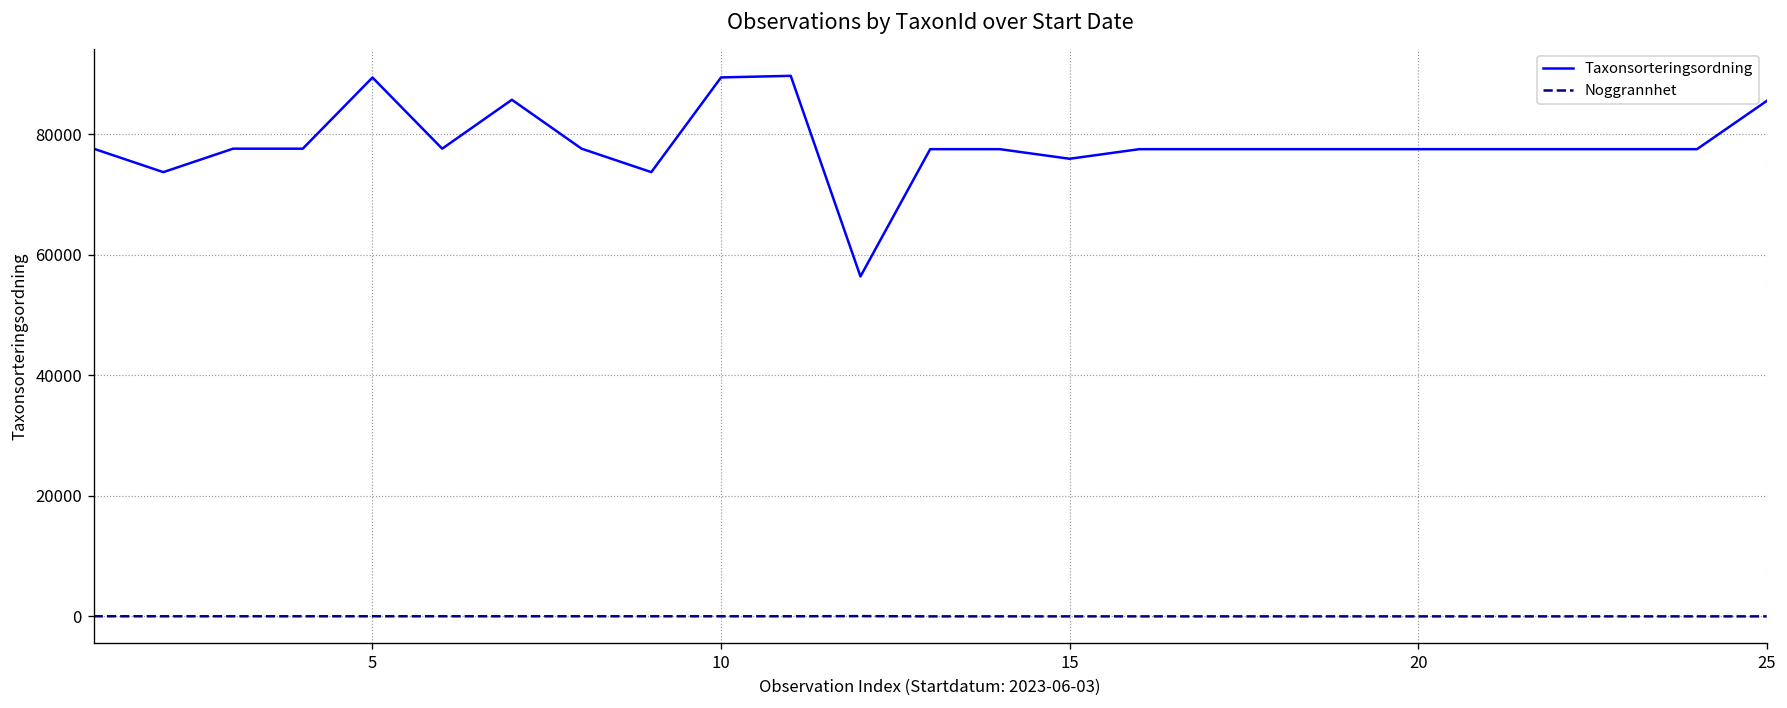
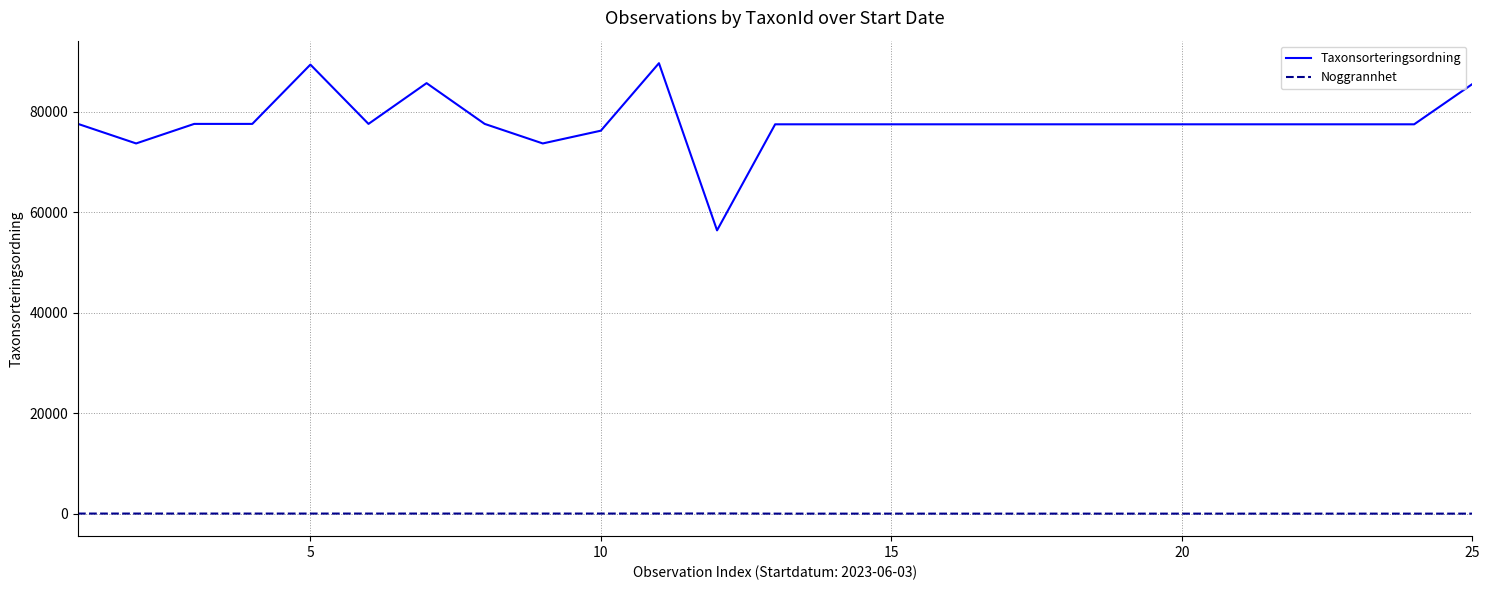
Taxonsorteringsordning, 10: 89000 -> 76000
Taxonsorteringsordning, 15: 76000 -> 78000
